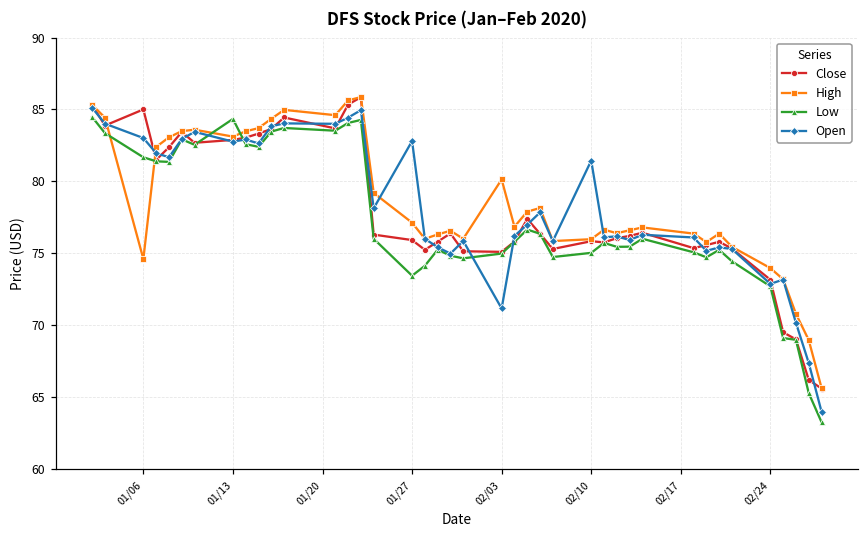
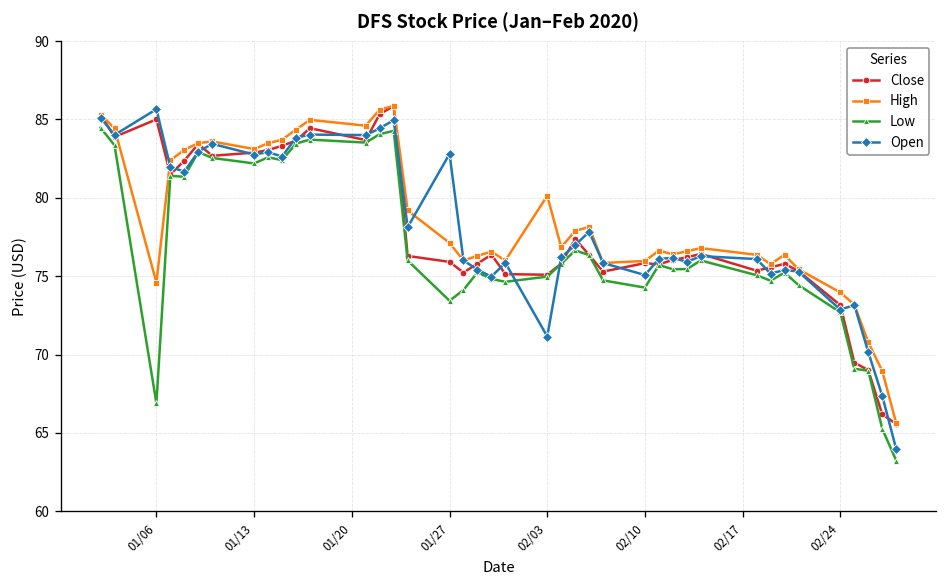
Low, 01/06: 81.7 -> 66.9
Open, 01/06: 83.0 -> 85.7
Low, 01/13: 84.3 -> 82.2
Low, 02/10: 75.0 -> 74.3
Open, 02/10: 81.4 -> 75.1
